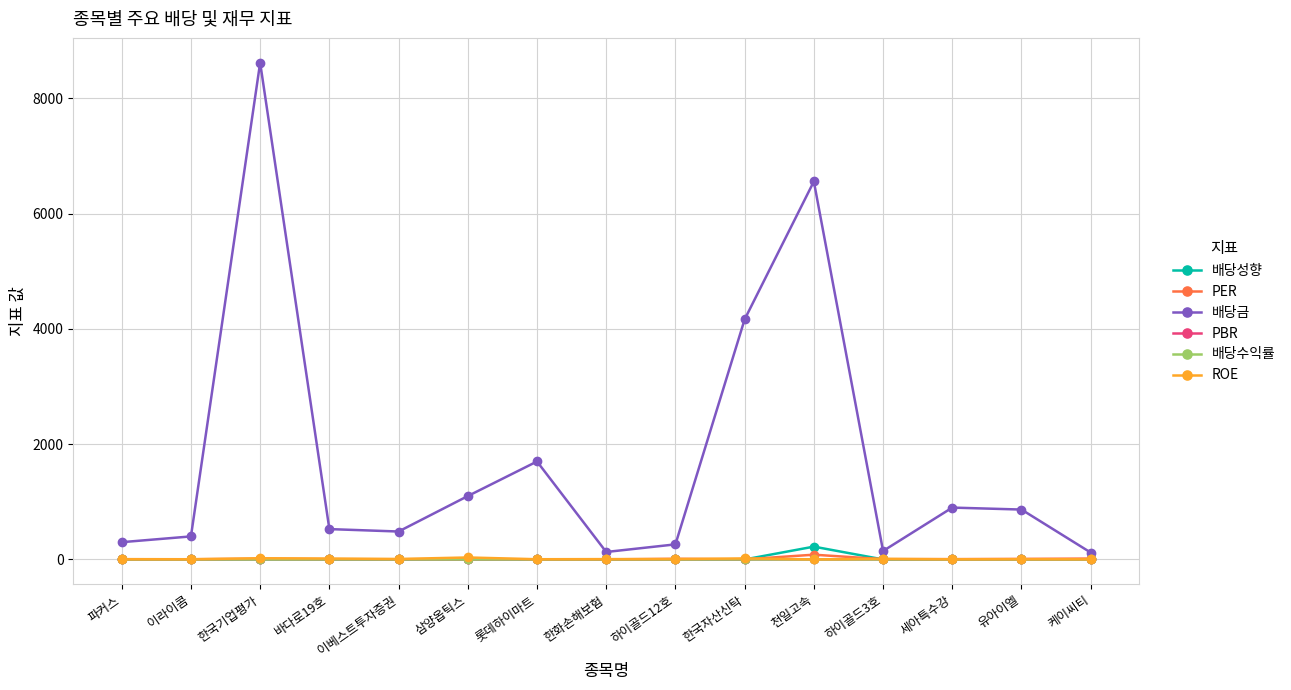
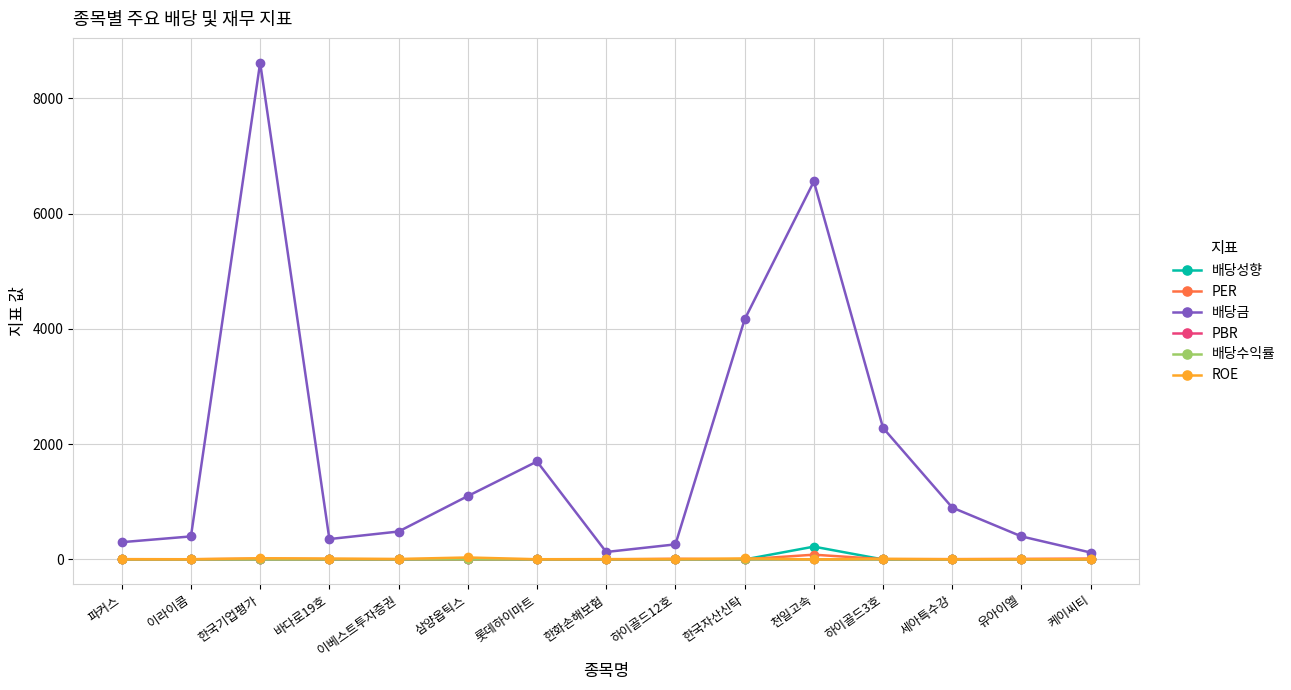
배당금, 바다로19호: 500 -> 400
배당금, 하이골드3호: 100 -> 2300
배당금, 유아이엘: 900 -> 400
